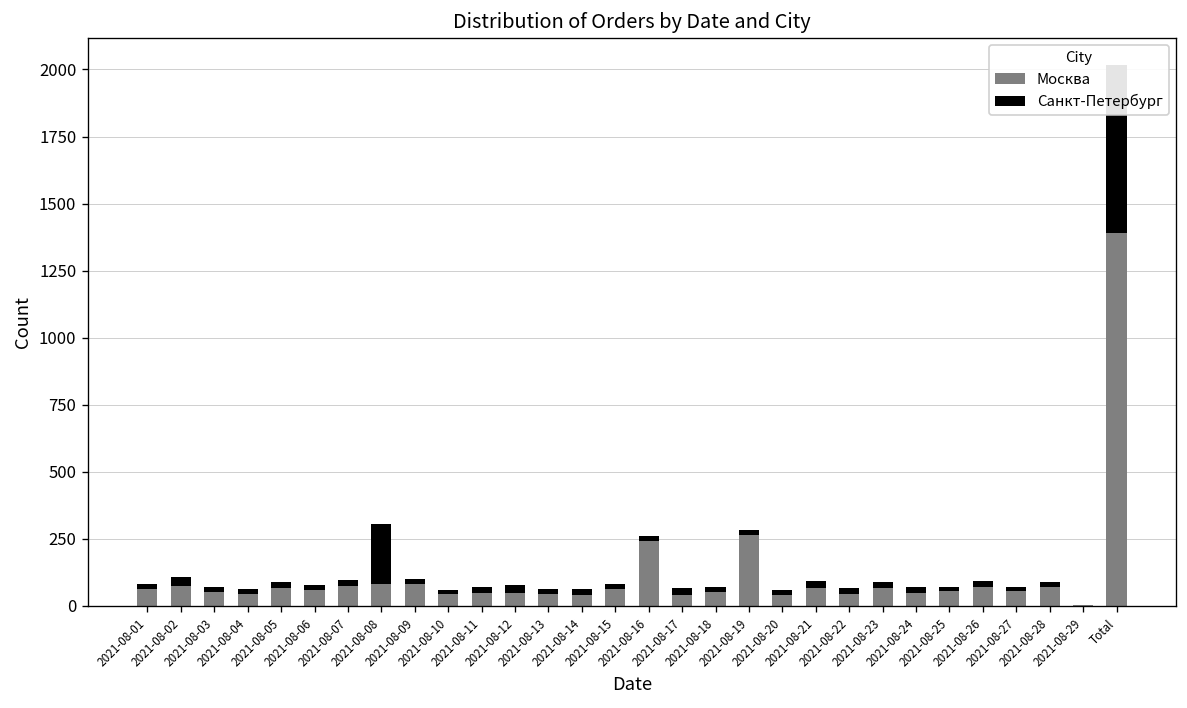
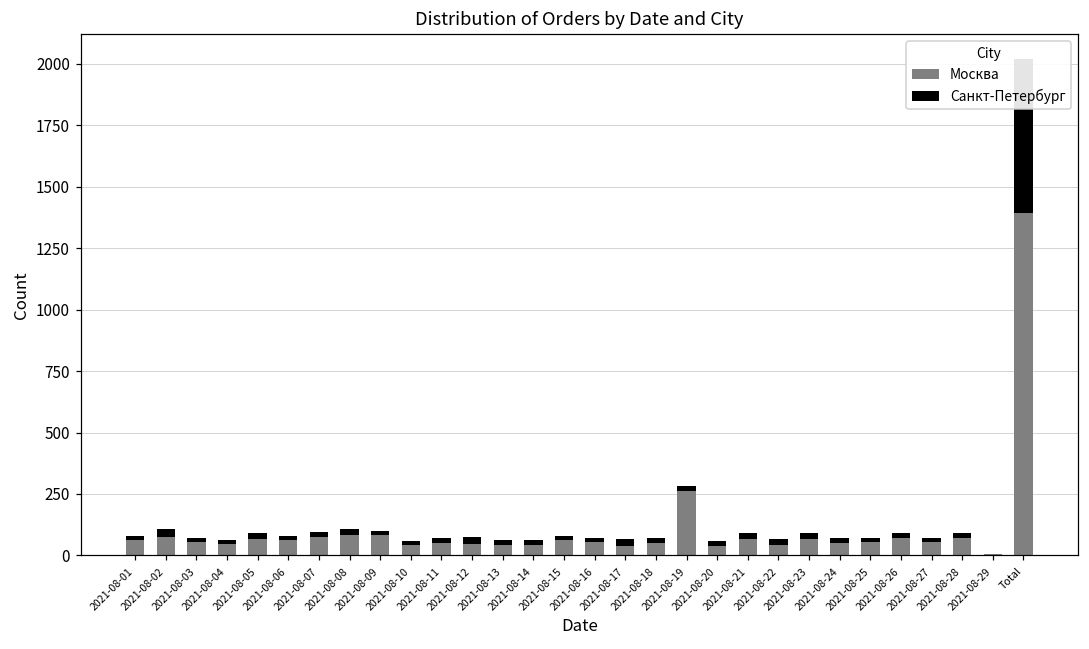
Санкт-Петербург, 2021-08-08: 220 -> 30
Москва, 2021-08-16: 240 -> 50
